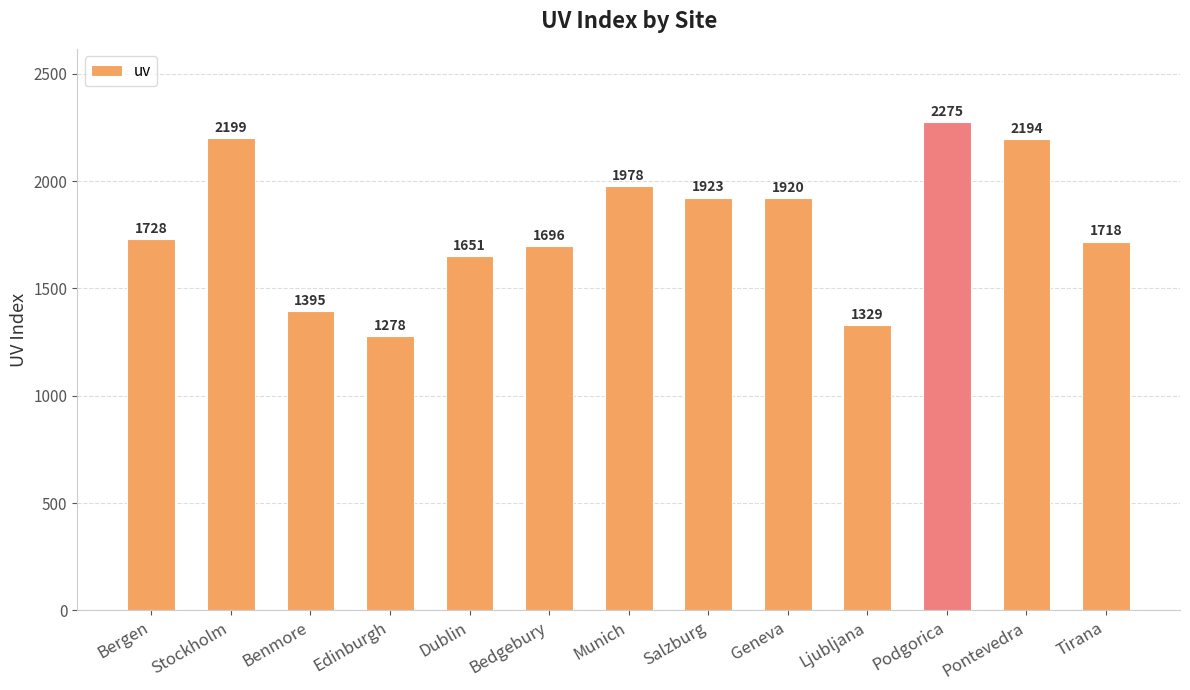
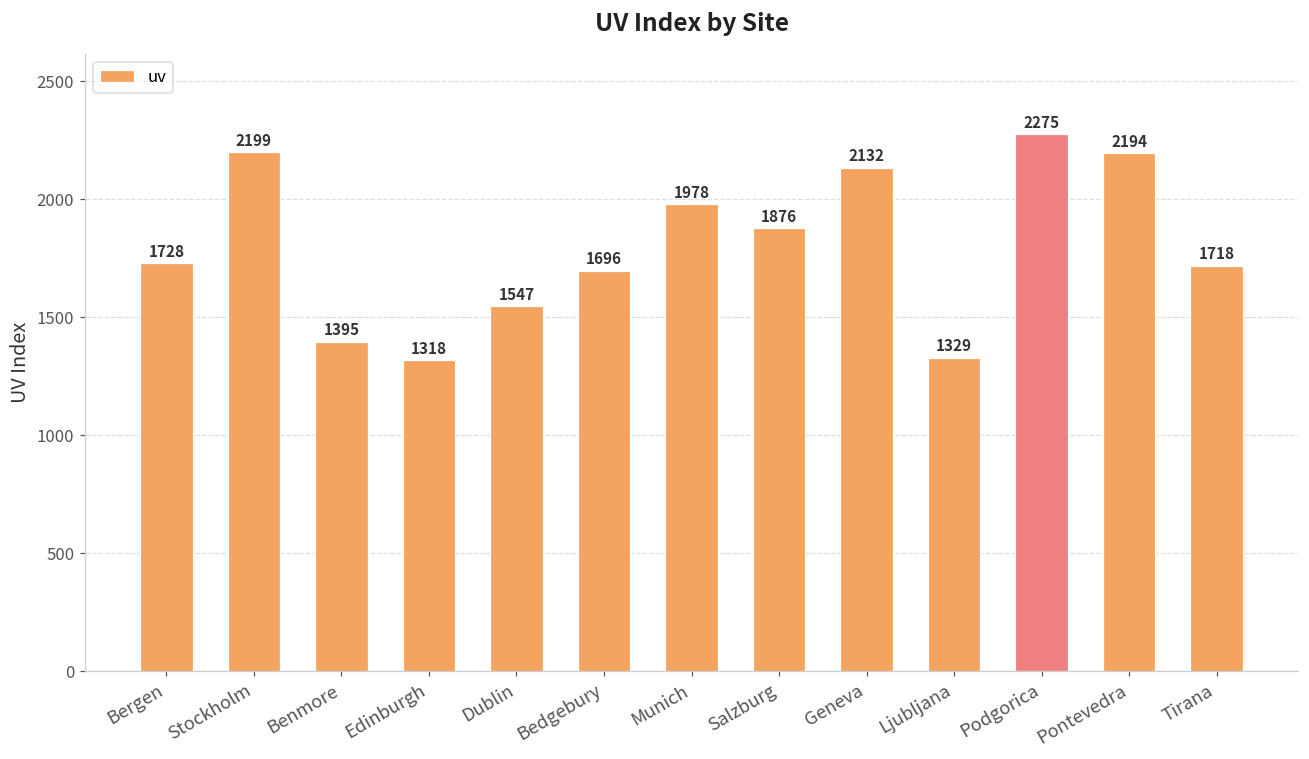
Edinburgh: 1278 -> 1318
Dublin: 1651 -> 1547
Salzburg: 1923 -> 1876
Geneva: 1920 -> 2132
